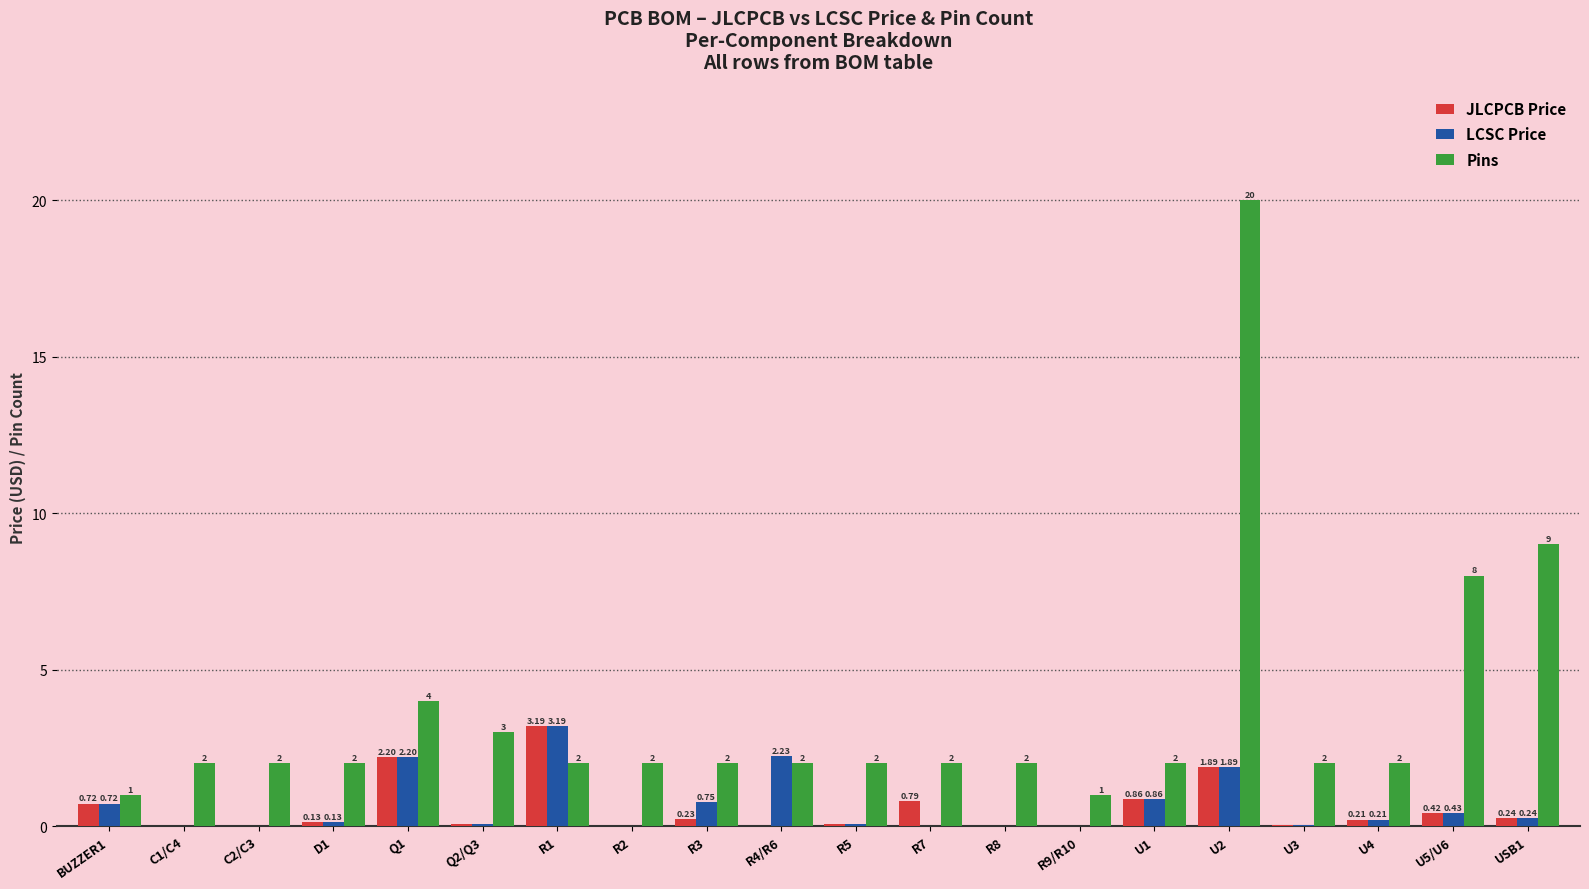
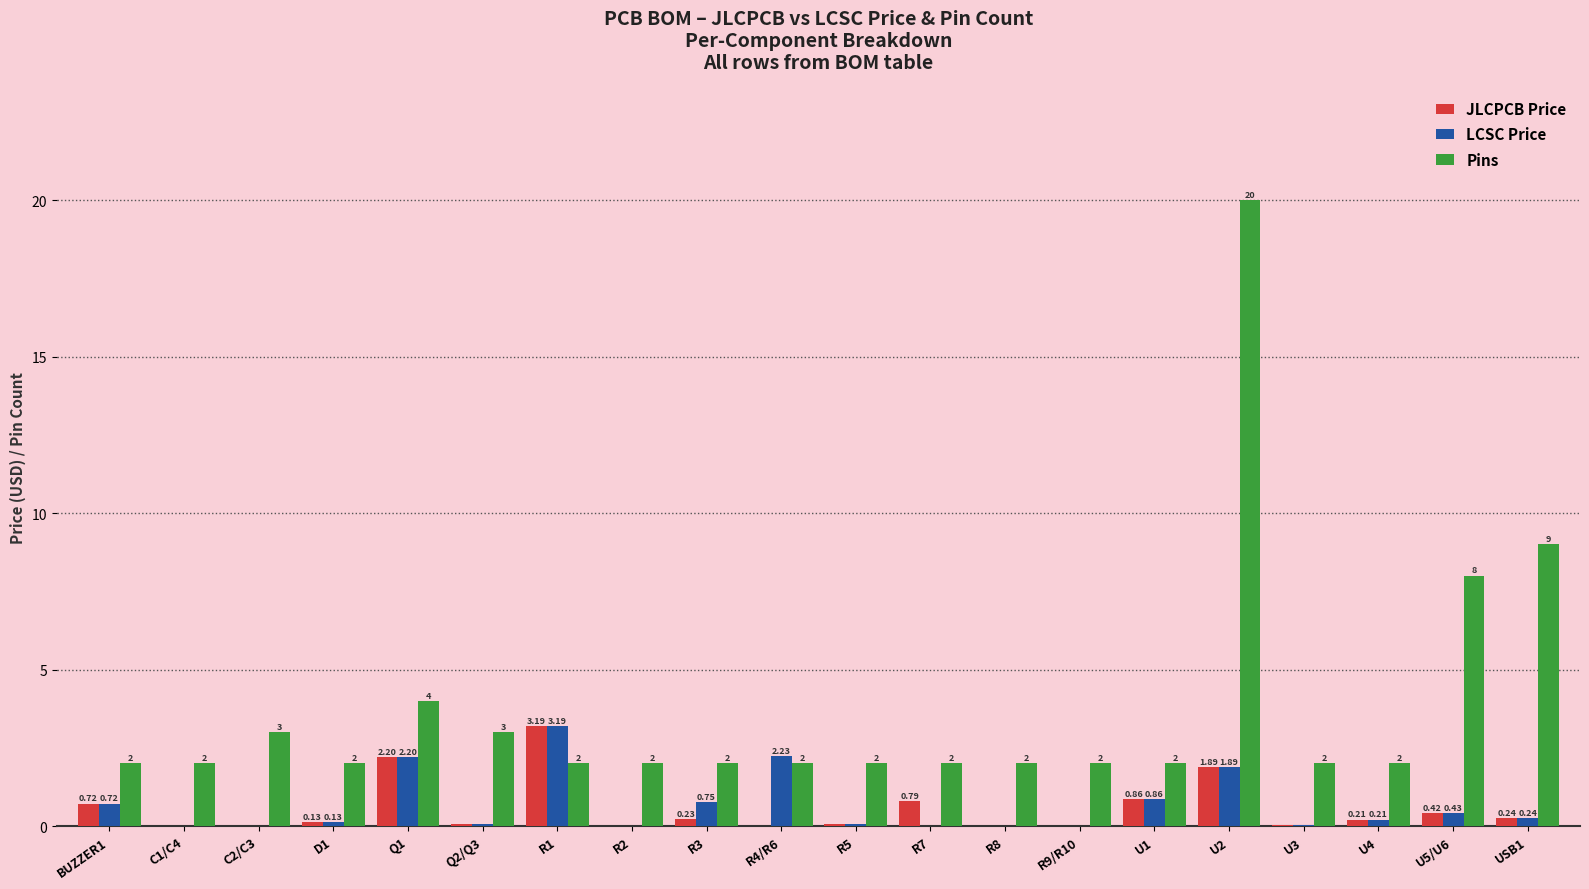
Pins, BUZZER1: 1 -> 2
Pins, C2/C3: 2 -> 3
Pins, R9/R10: 1 -> 2
